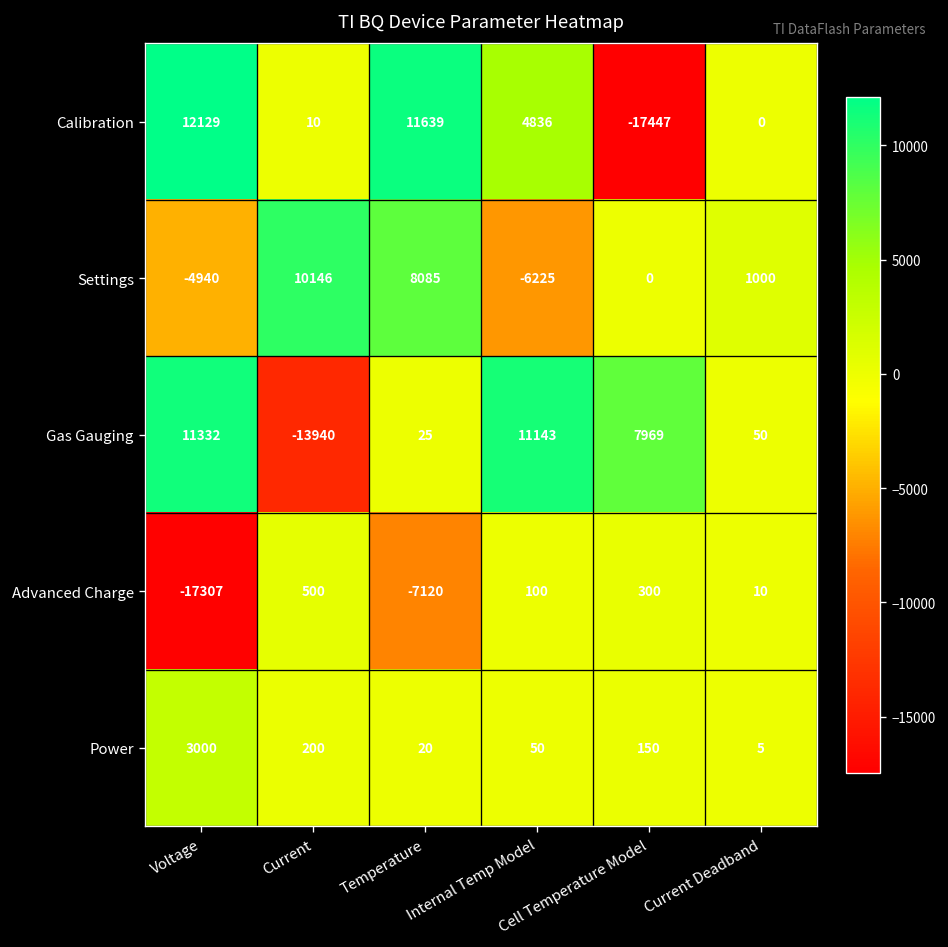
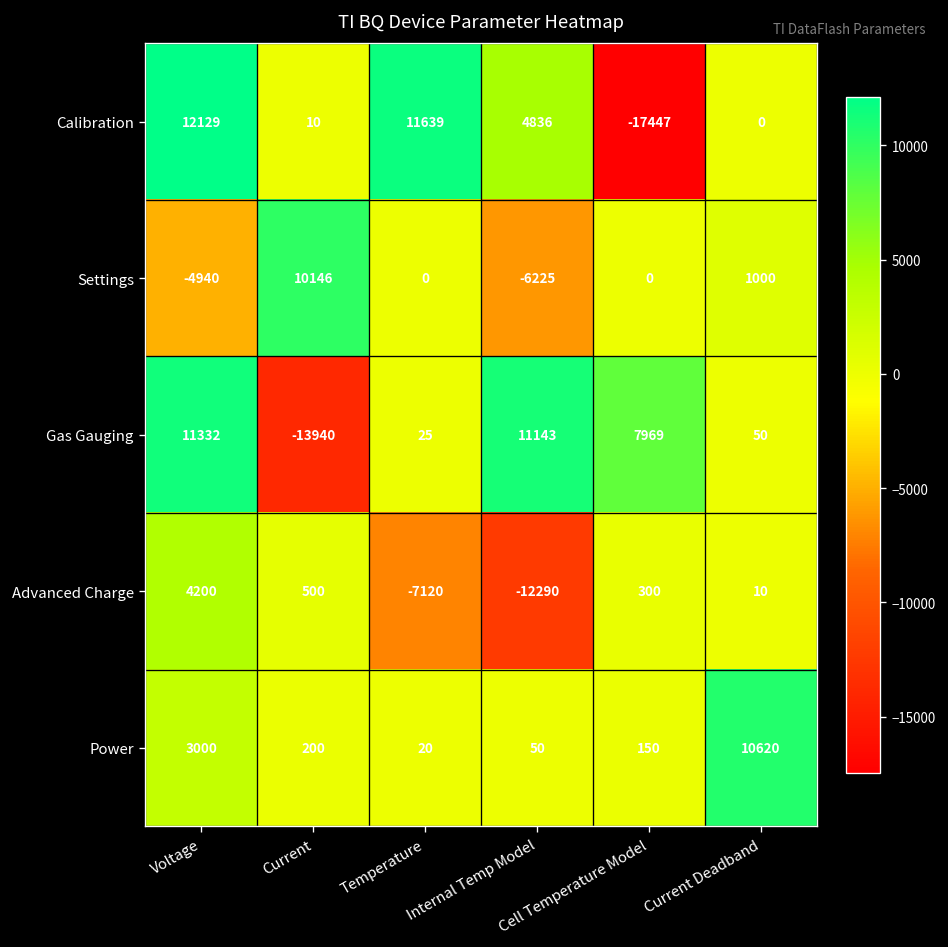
Settings, Temperature: 8085 -> 0
Advanced Charge, Voltage: -17307 -> 4200
Advanced Charge, Internal Temp Model: 100 -> -12290
Power, Current Deadband: 5 -> 10620
